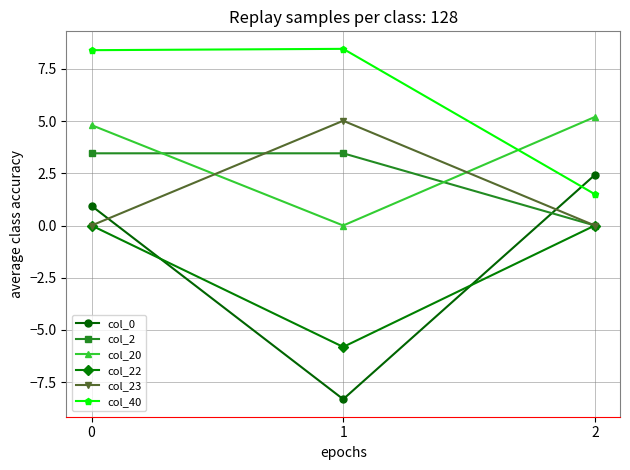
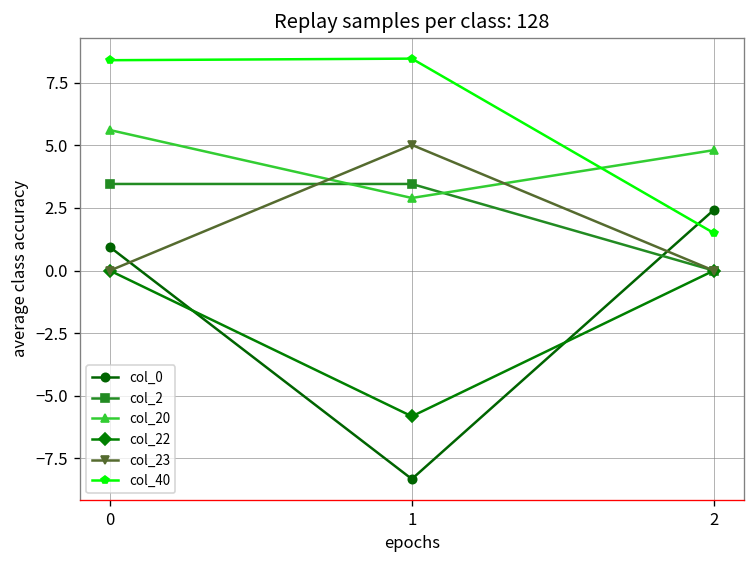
col_20, 0: 4.8 -> 5.6
col_20, 1: 0.0 -> 2.9
col_20, 2: 5.2 -> 4.8
